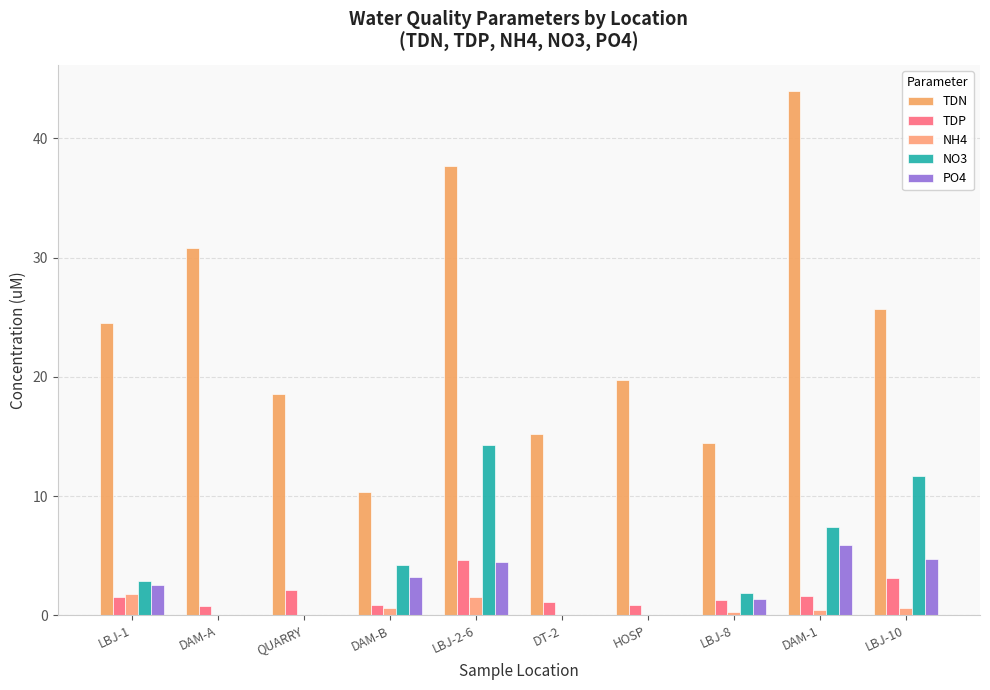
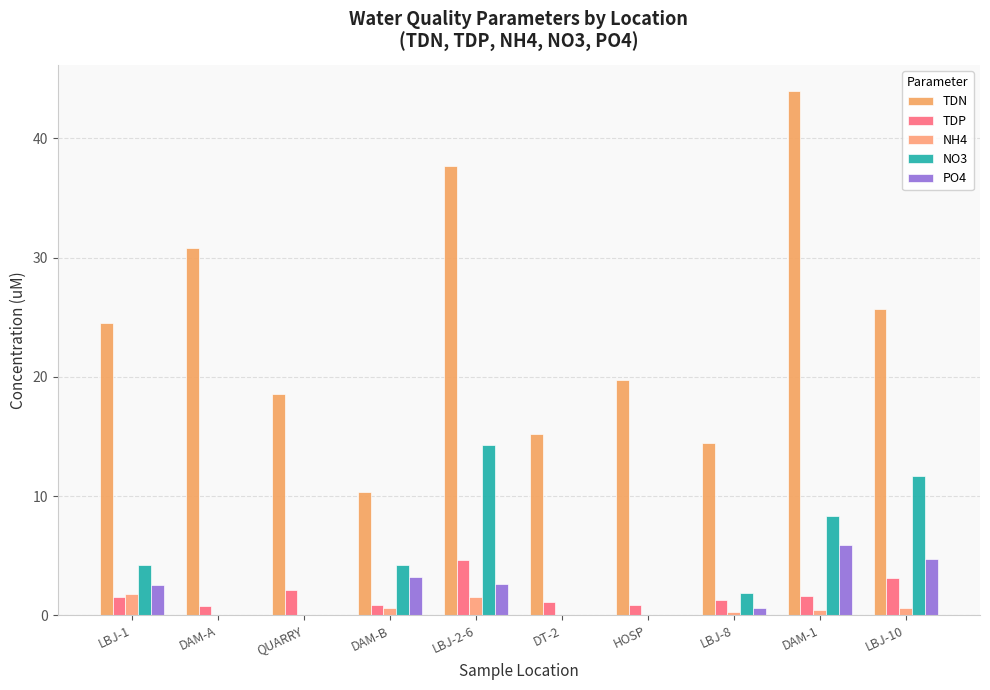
NO3, LBJ-1: 2.9 -> 4.2
PO4, LBJ-2-6: 4.5 -> 2.6
PO4, LBJ-8: 1.4 -> 0.6
NO3, DAM-1: 7.4 -> 8.3
